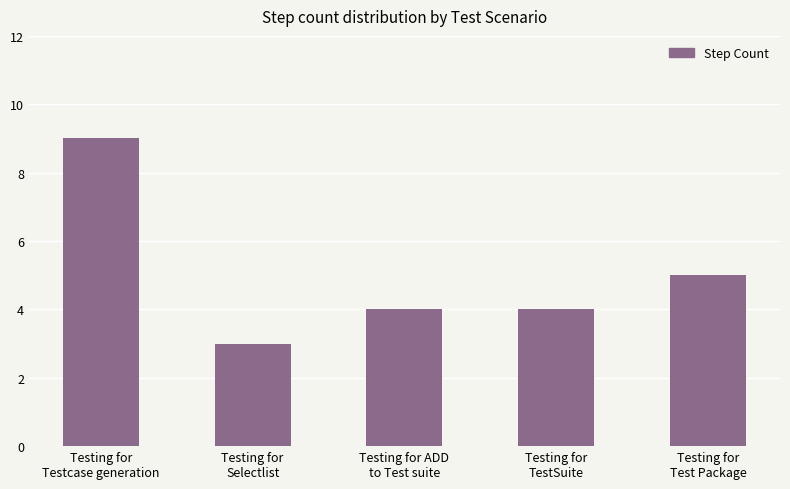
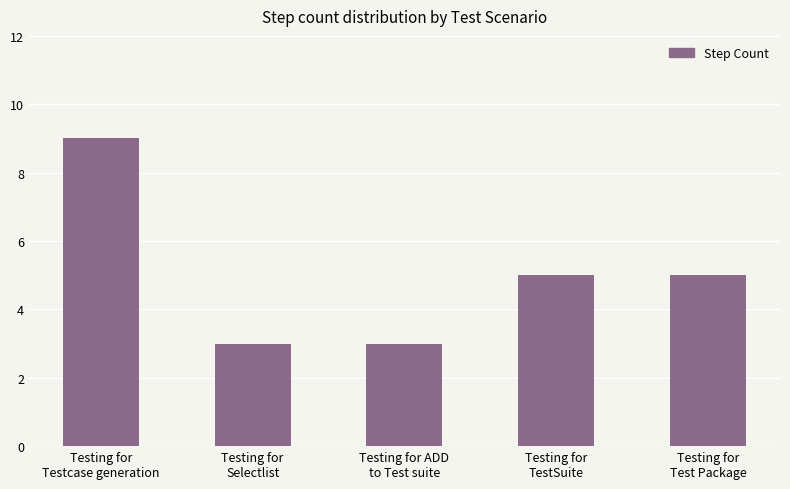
Testing for ADD to Test suite: 4 -> 3
Testing for TestSuite: 4 -> 5
